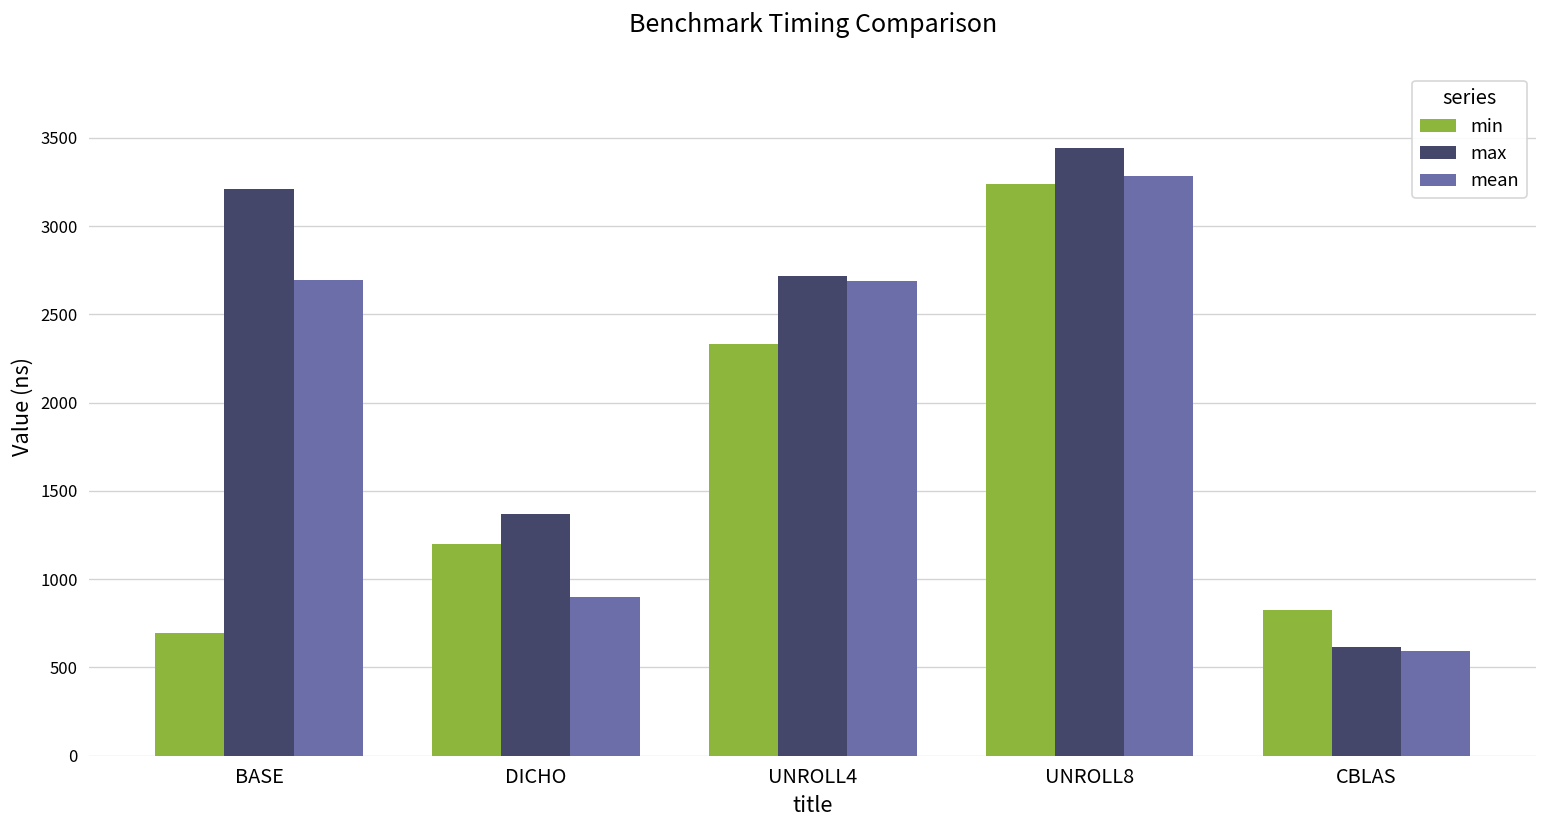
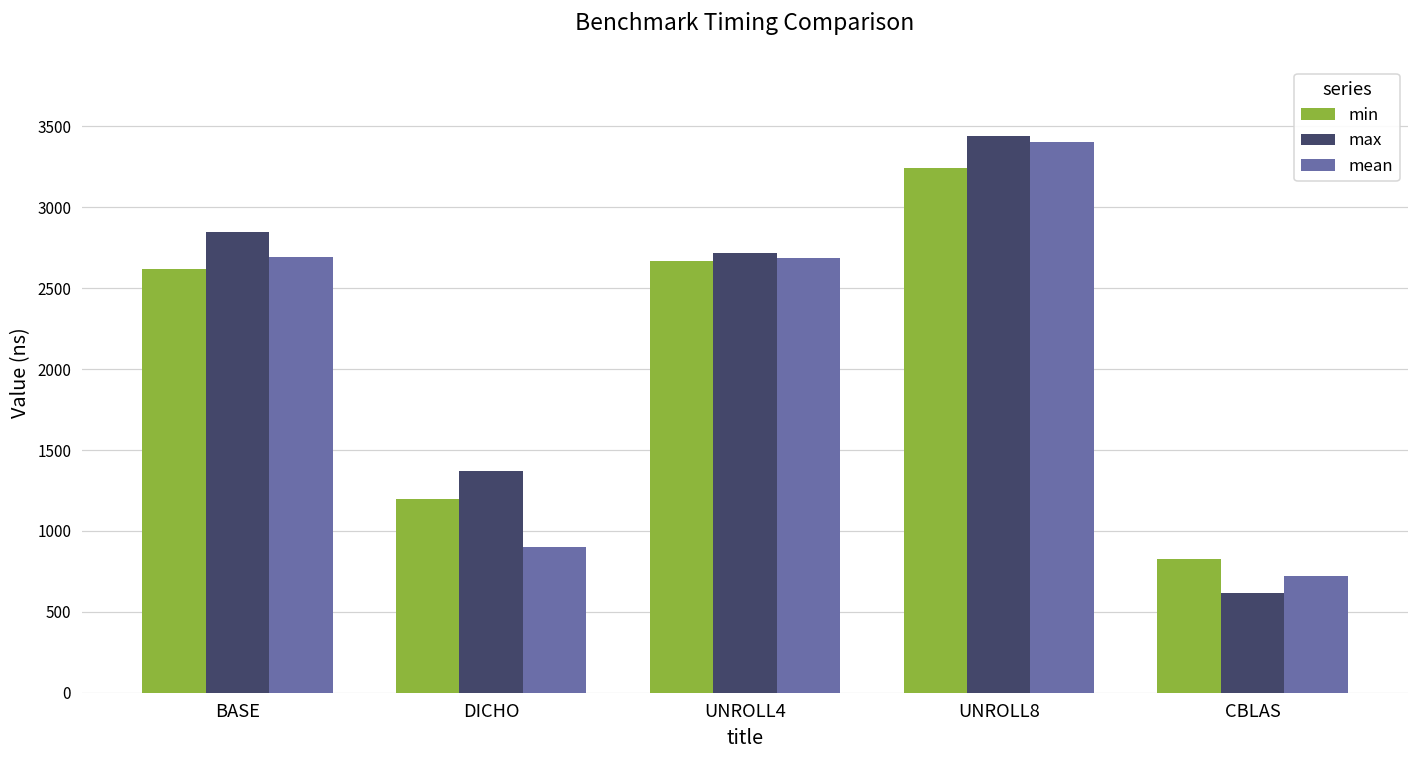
min, BASE: 690 -> 2620
max, BASE: 3210 -> 2850
min, UNROLL4: 2330 -> 2670
mean, UNROLL8: 3290 -> 3410
mean, CBLAS: 590 -> 720
